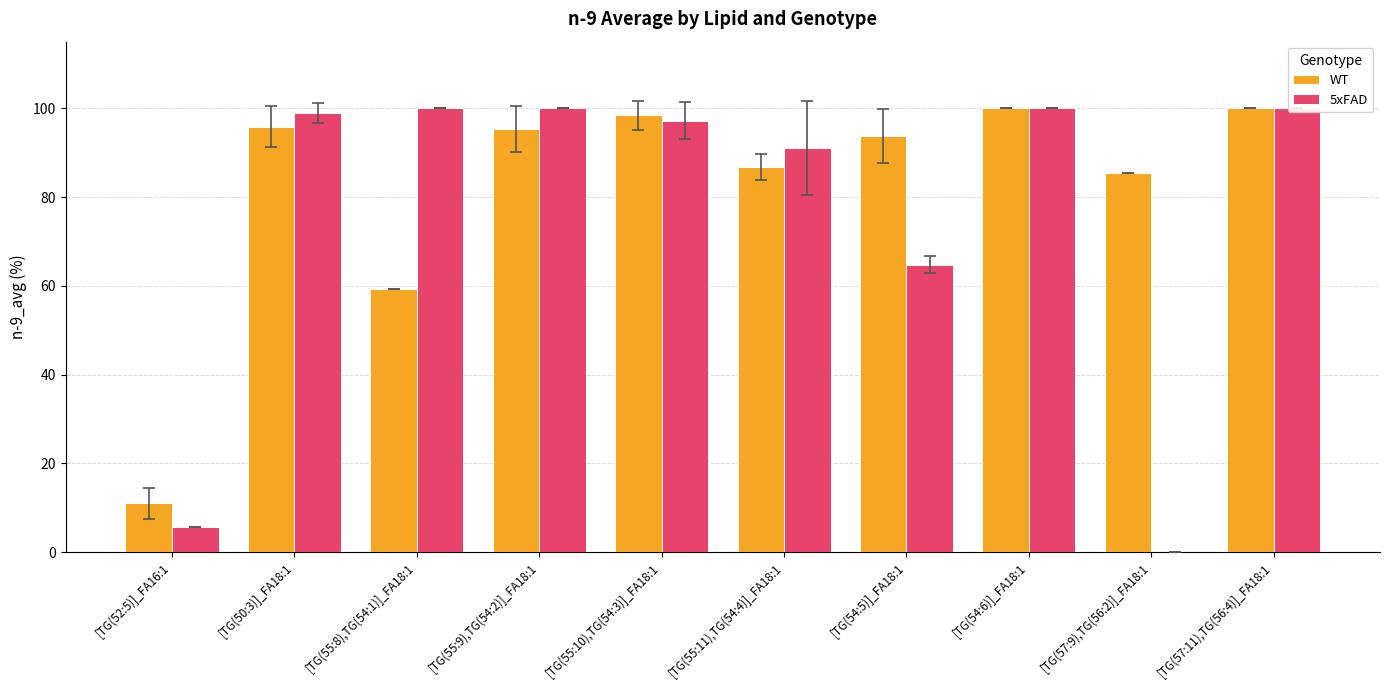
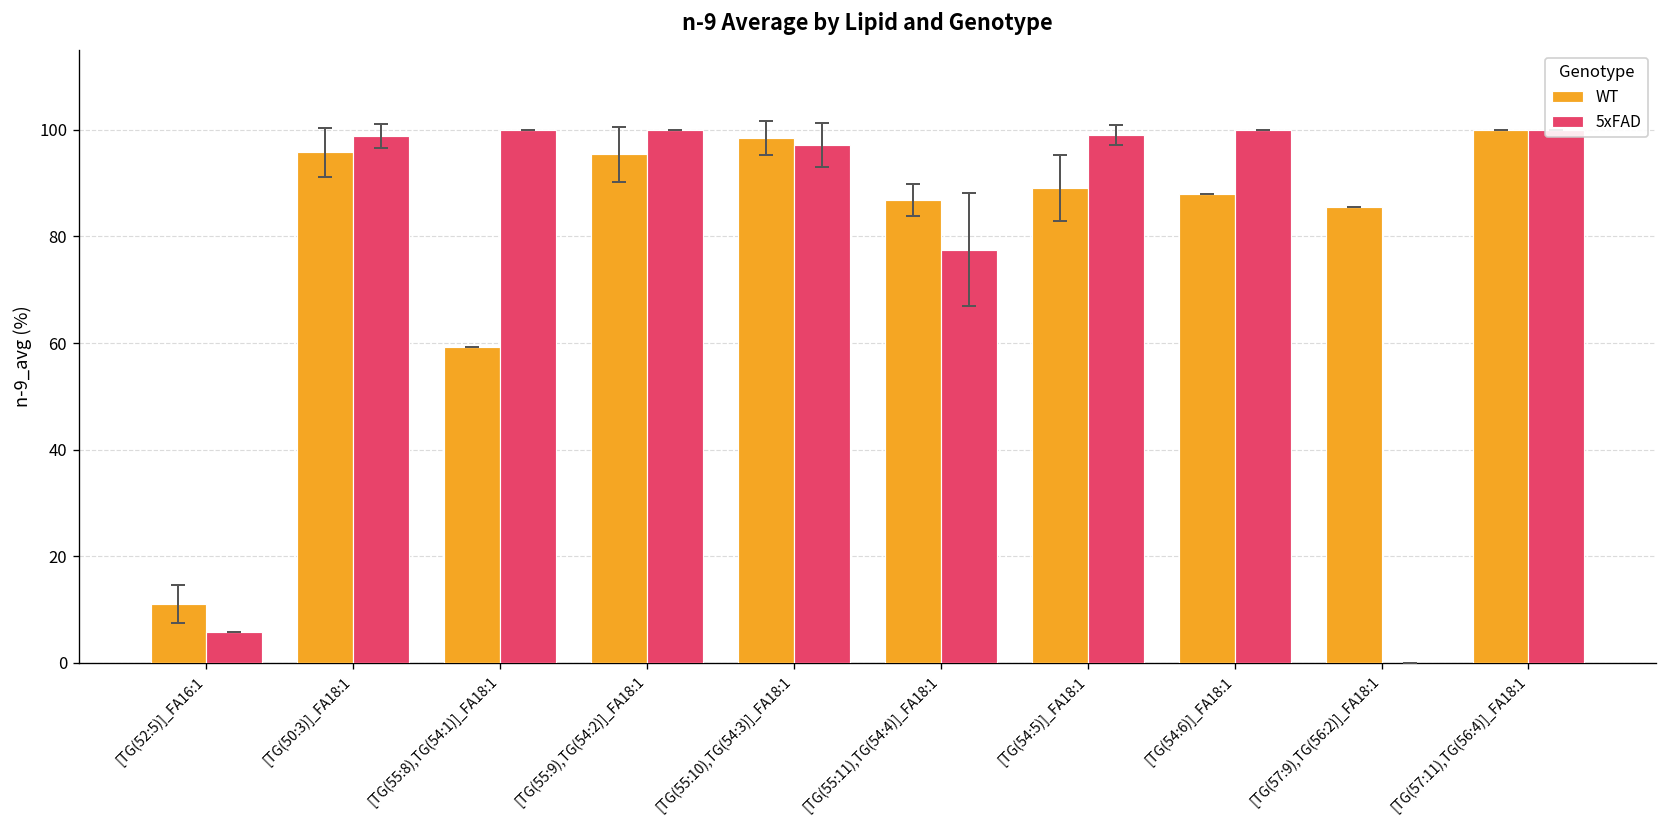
5xFAD, [TG(55:11),TG(54:4)]_FA18:1: 91 -> 78
WT, [TG(54:5)]_FA18:1: 94 -> 89
5xFAD, [TG(54:5)]_FA18:1: 65 -> 99
WT, [TG(54:6)]_FA18:1: 100 -> 88
